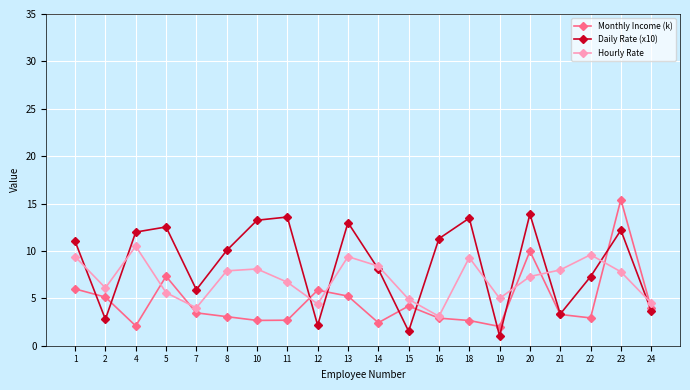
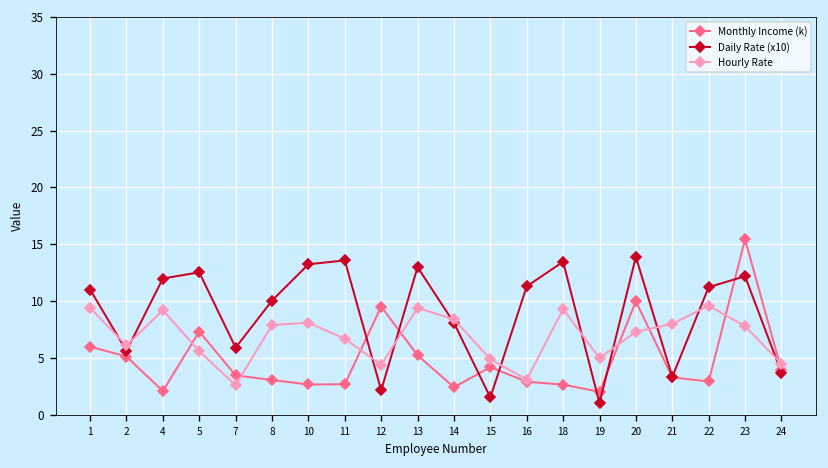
Daily Rate (x10), 2: 3 -> 6
Hourly Rate, 4: 11 -> 9
Hourly Rate, 7: 4 -> 3
Monthly Income (k), 12: 6 -> 10
Daily Rate (x10), 22: 7 -> 11
